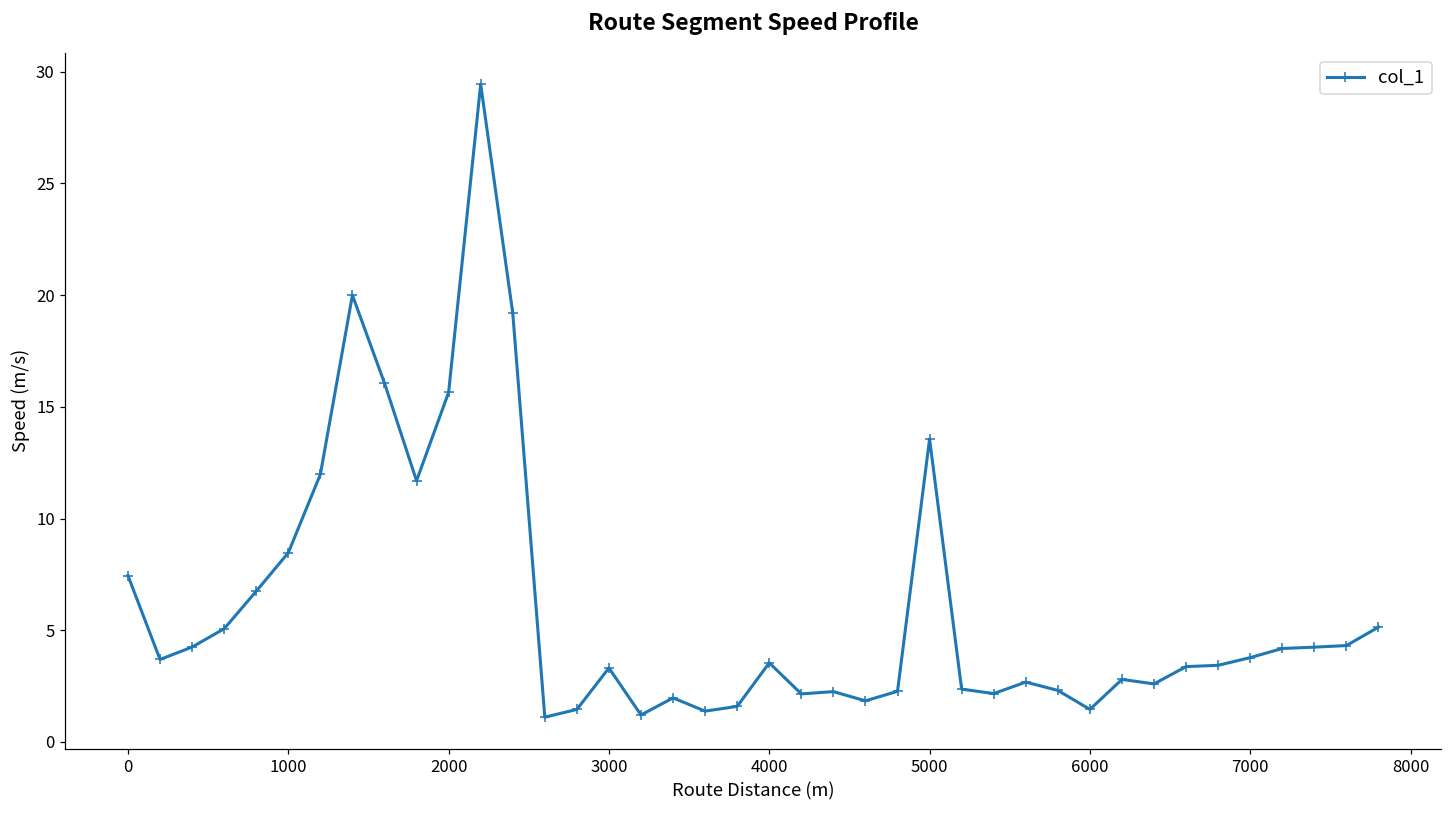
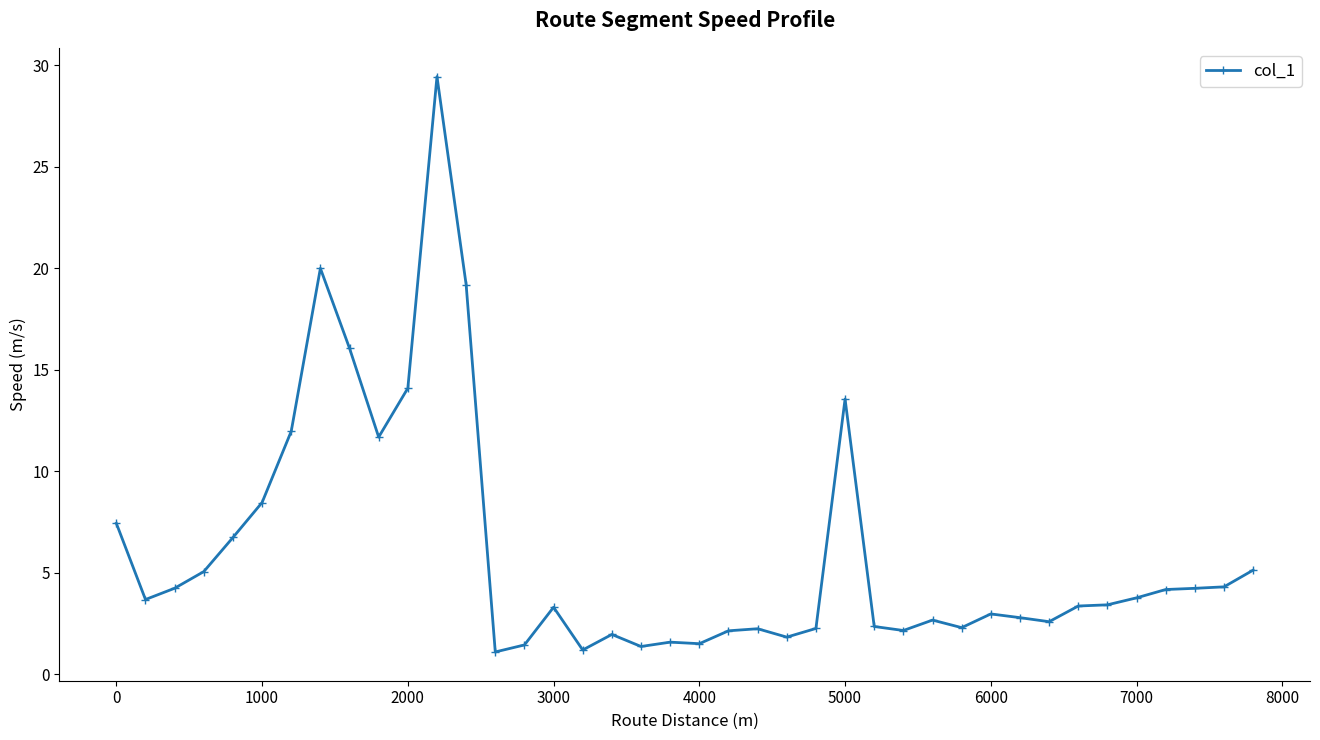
2000: 15.6 -> 14.1
4000: 3.5 -> 1.5
6000: 1.5 -> 3.0
